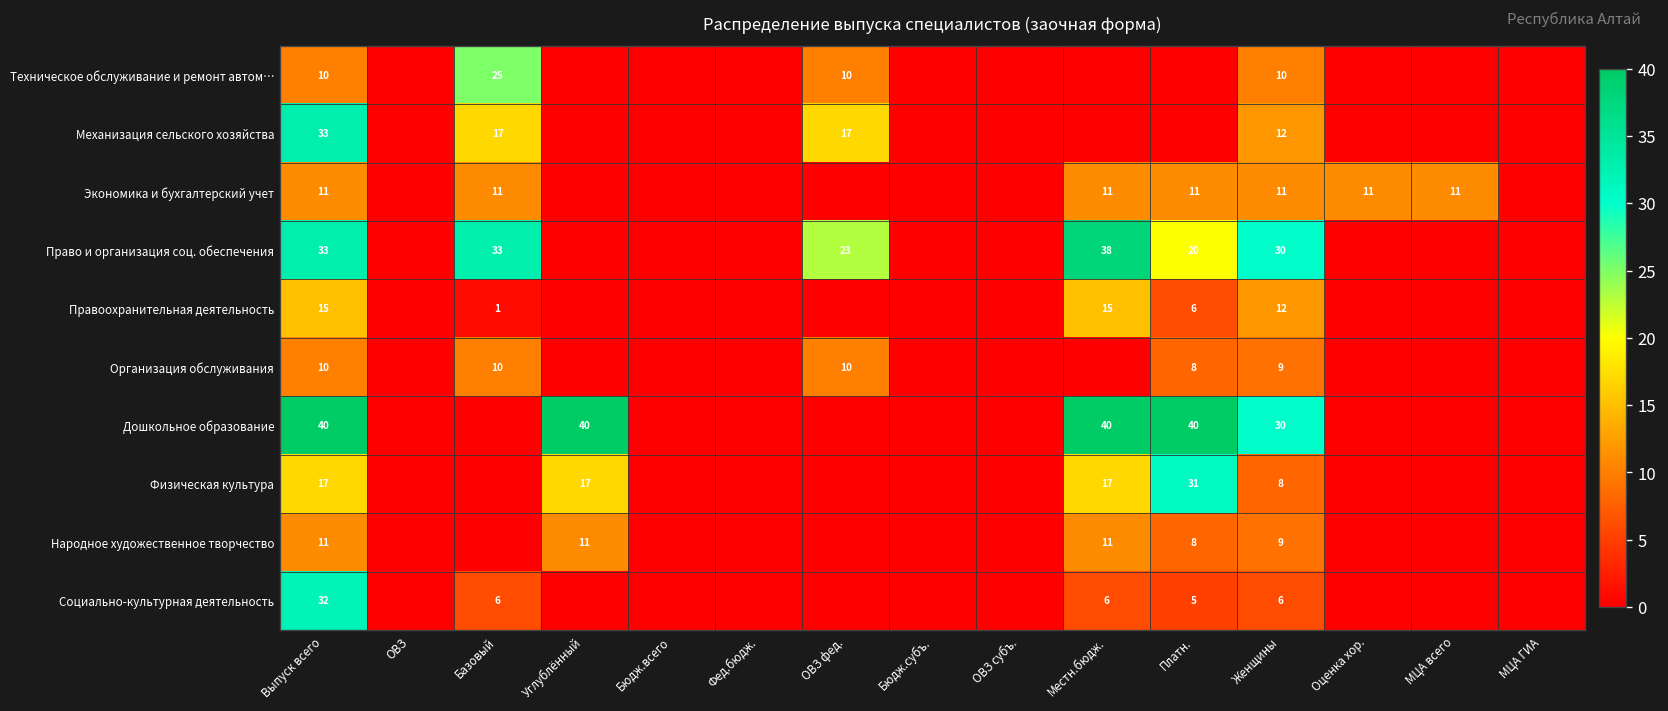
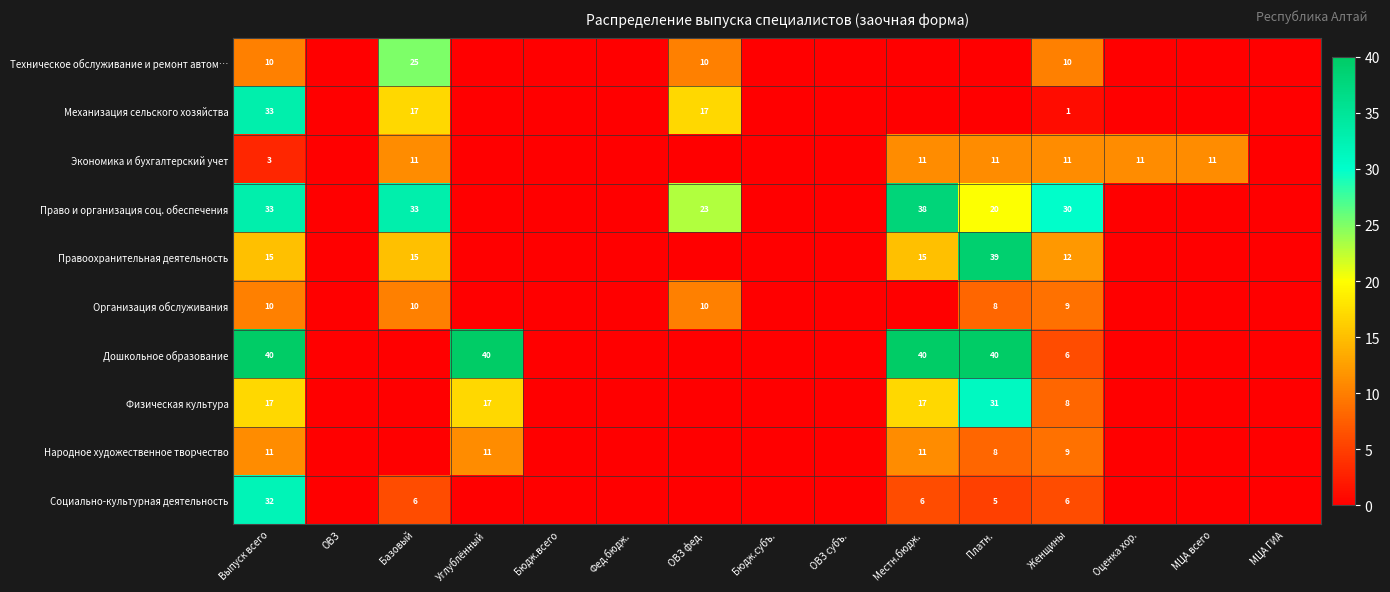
Механизация сельского хозяйства, Женщины: 12 -> 1
Экономика и бухгалтерский учет, Выпуск всего: 11 -> 3
Правоохранительная деятельность, Базовый: 1 -> 15
Правоохранительная деятельность, Платн.: 6 -> 39
Дошкольное образование, Женщины: 30 -> 6
